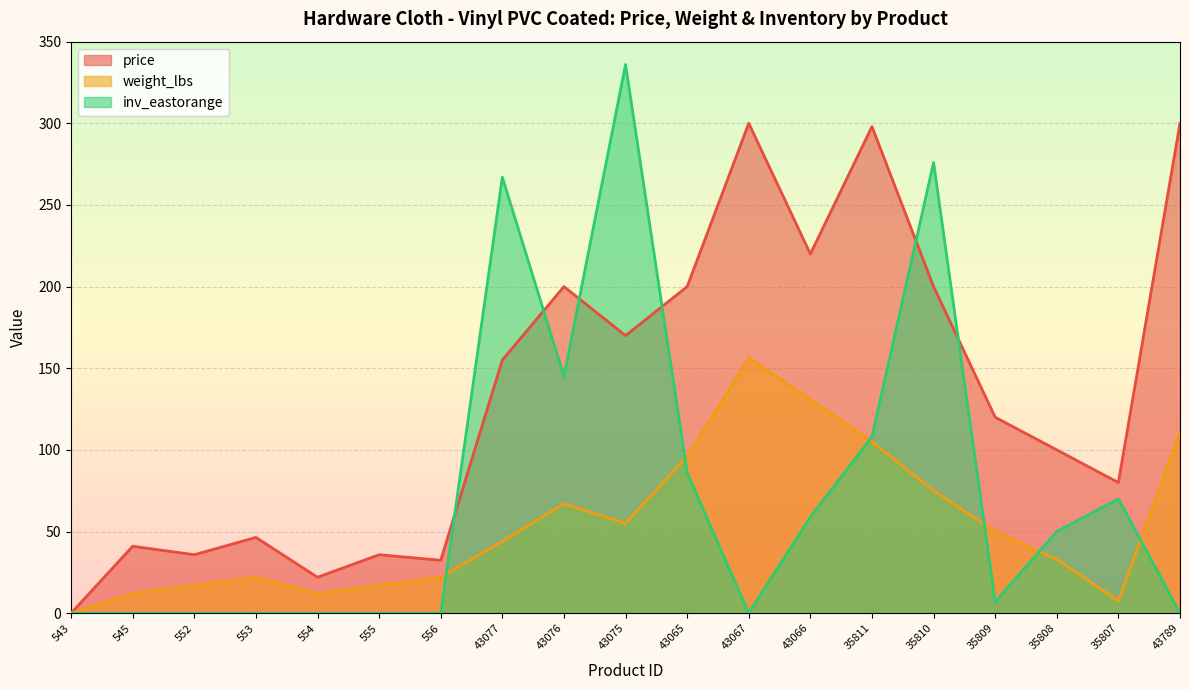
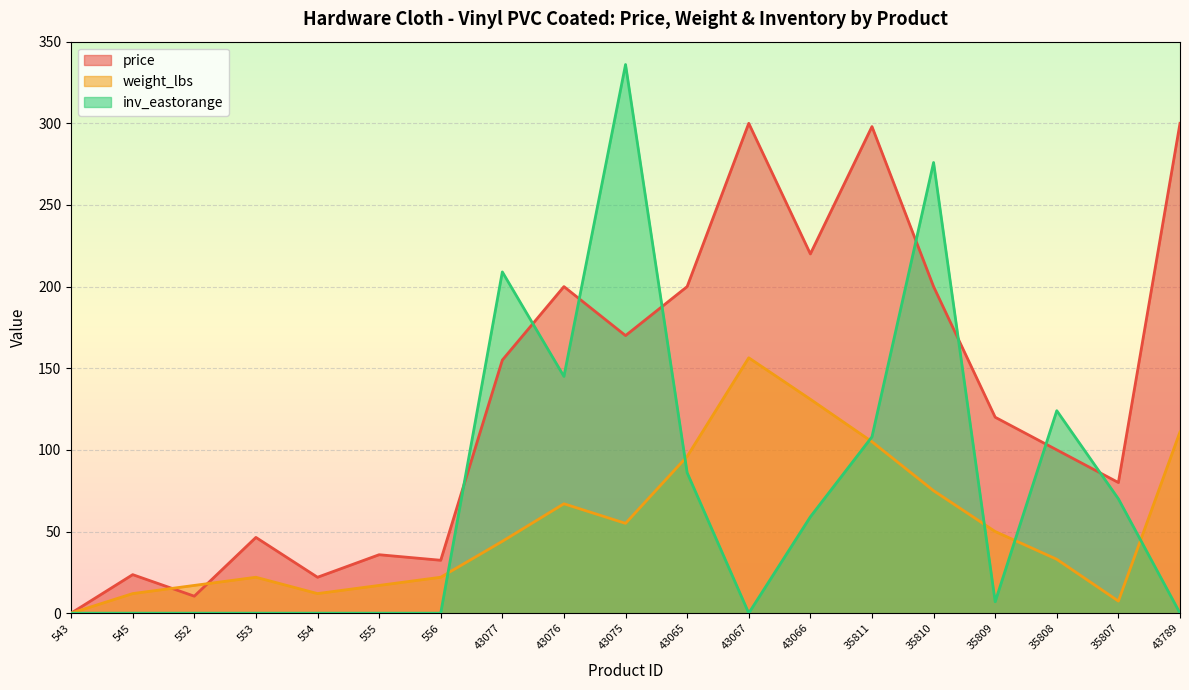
price, 545: 41 -> 24
price, 552: 36 -> 10
inv_eastorange, 43077: 267 -> 209
inv_eastorange, 35808: 50 -> 124
